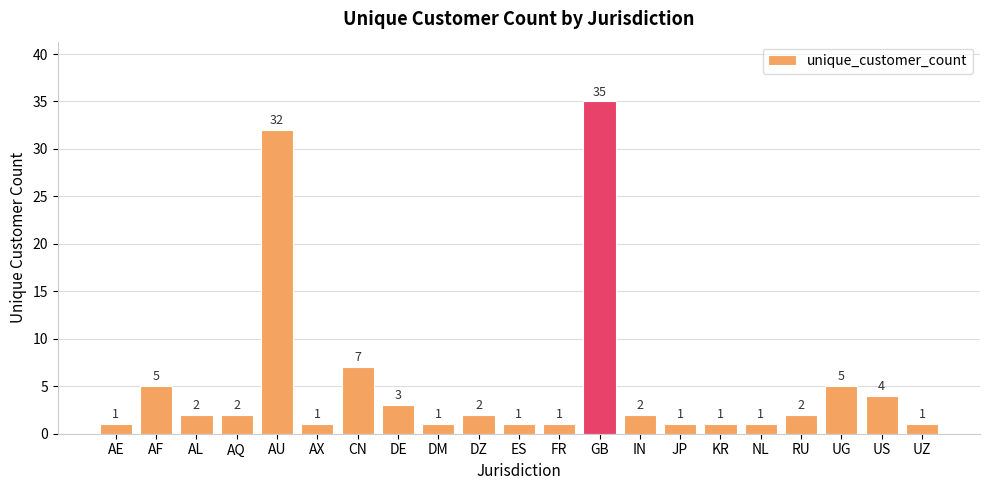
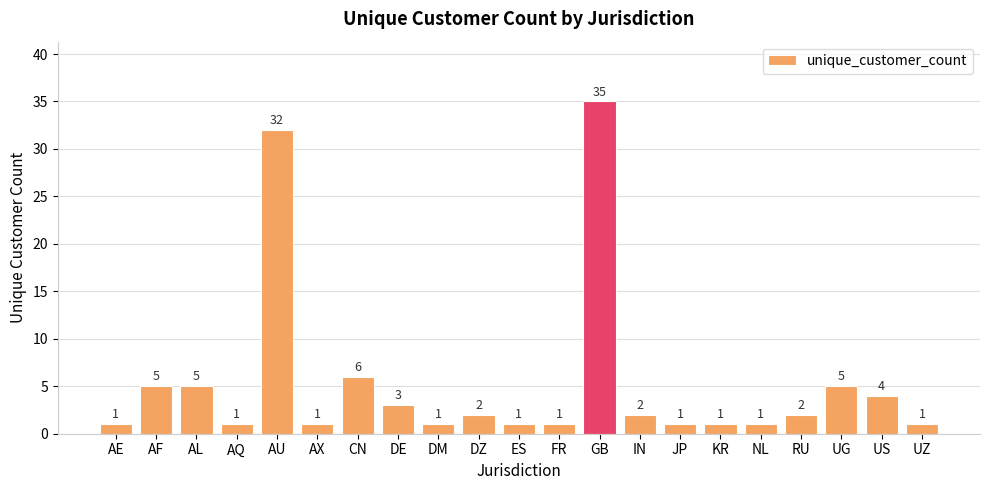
AL: 2 -> 5
AQ: 2 -> 1
CN: 7 -> 6
